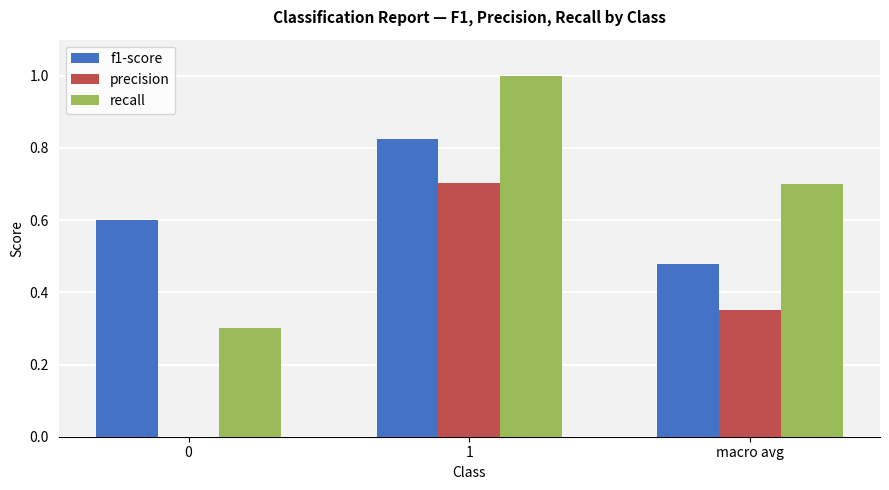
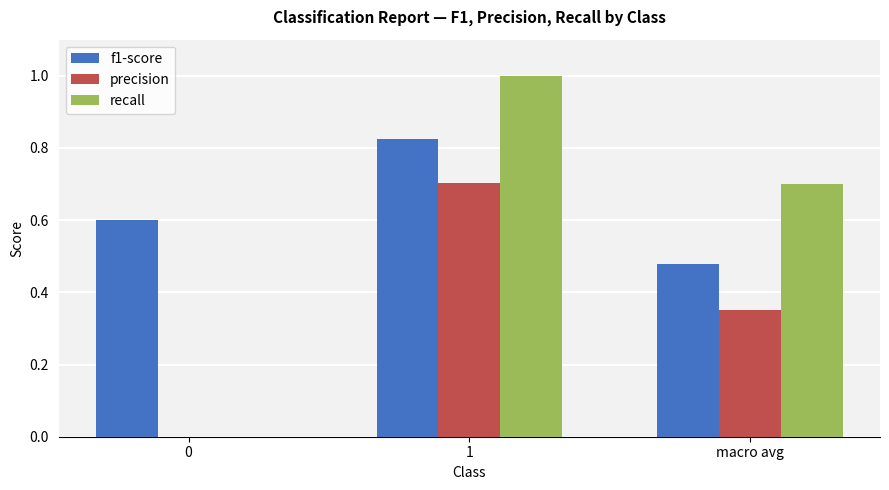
recall, 0: 0.3 -> 0.0
